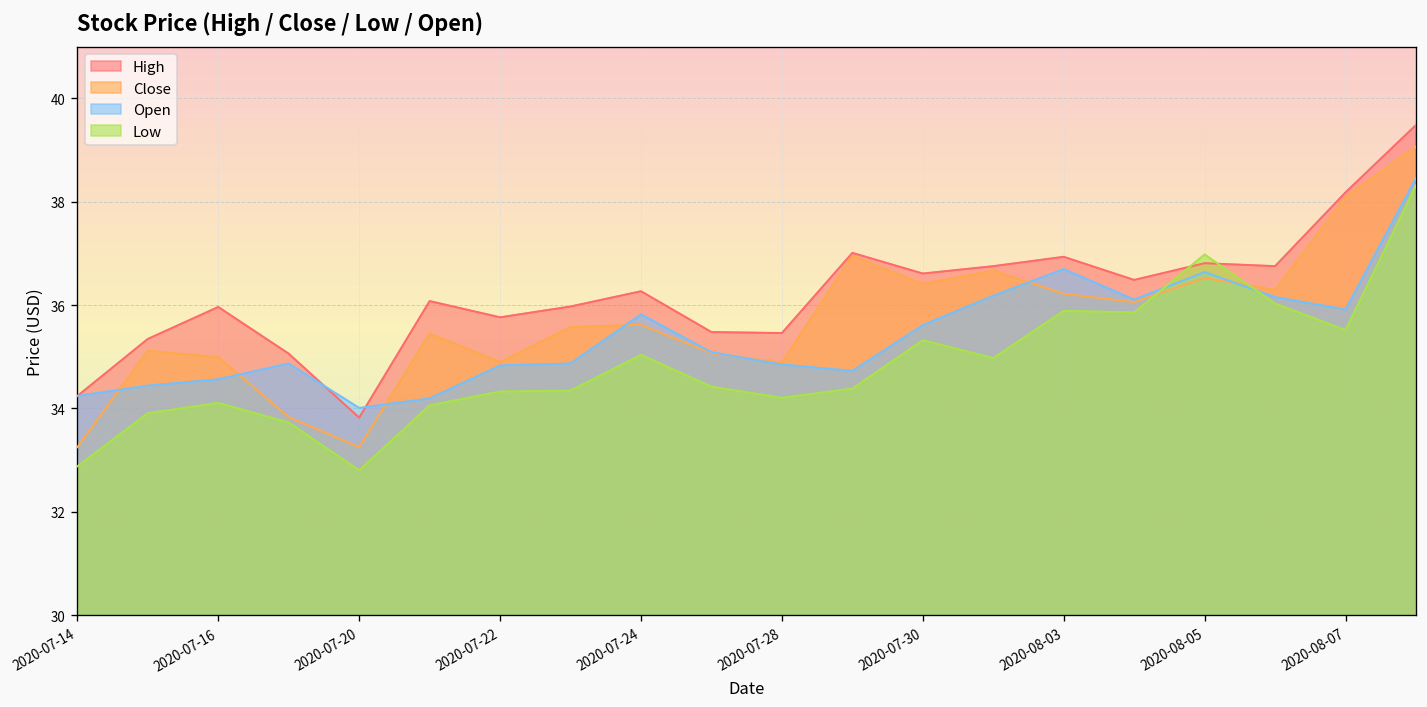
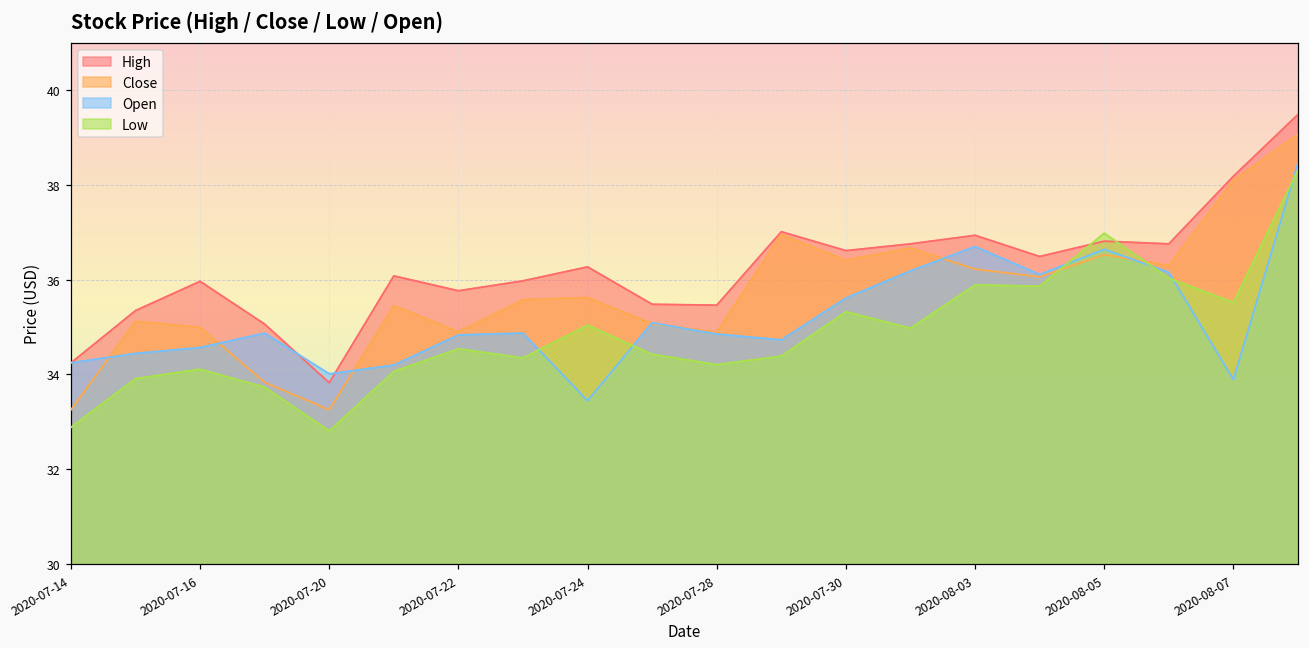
Low, 2020-07-22: 34.3 -> 34.5
Open, 2020-07-24: 35.8 -> 33.4
Open, 2020-08-07: 35.9 -> 33.9
